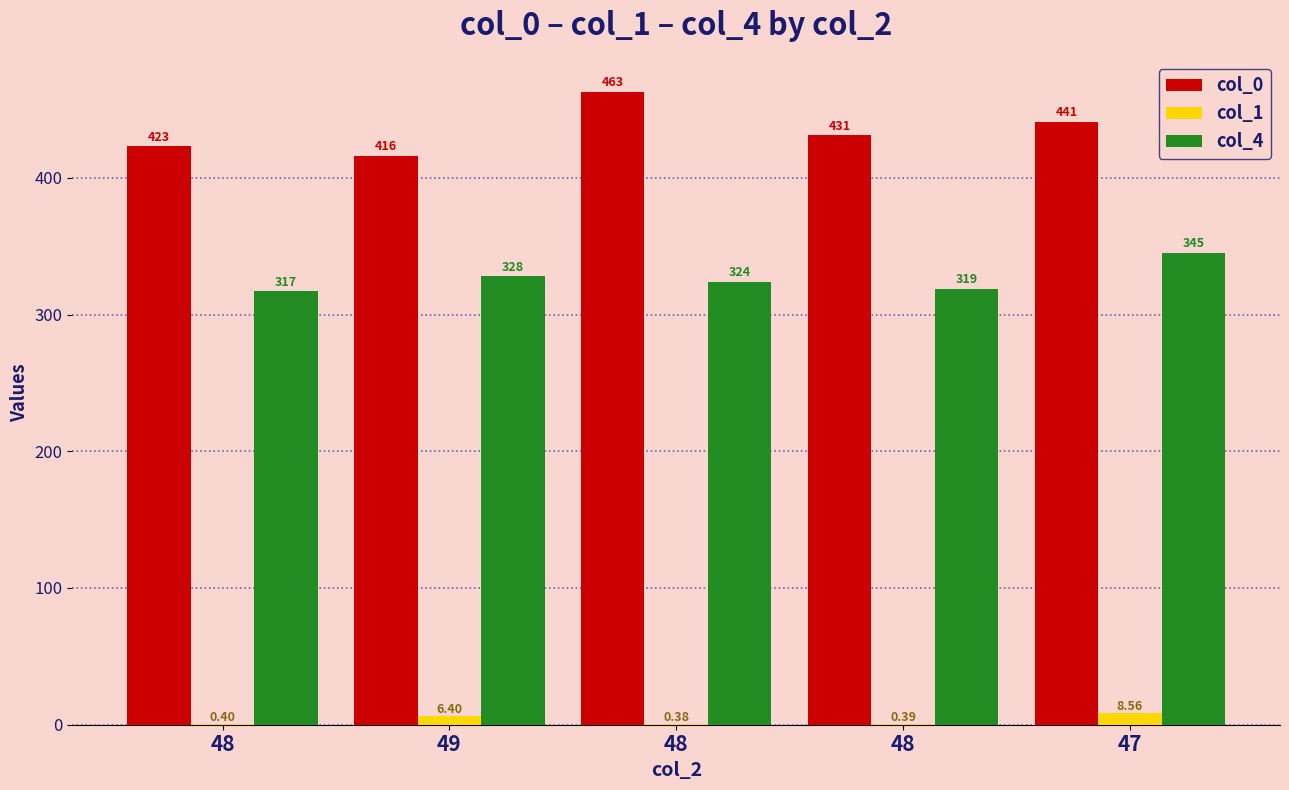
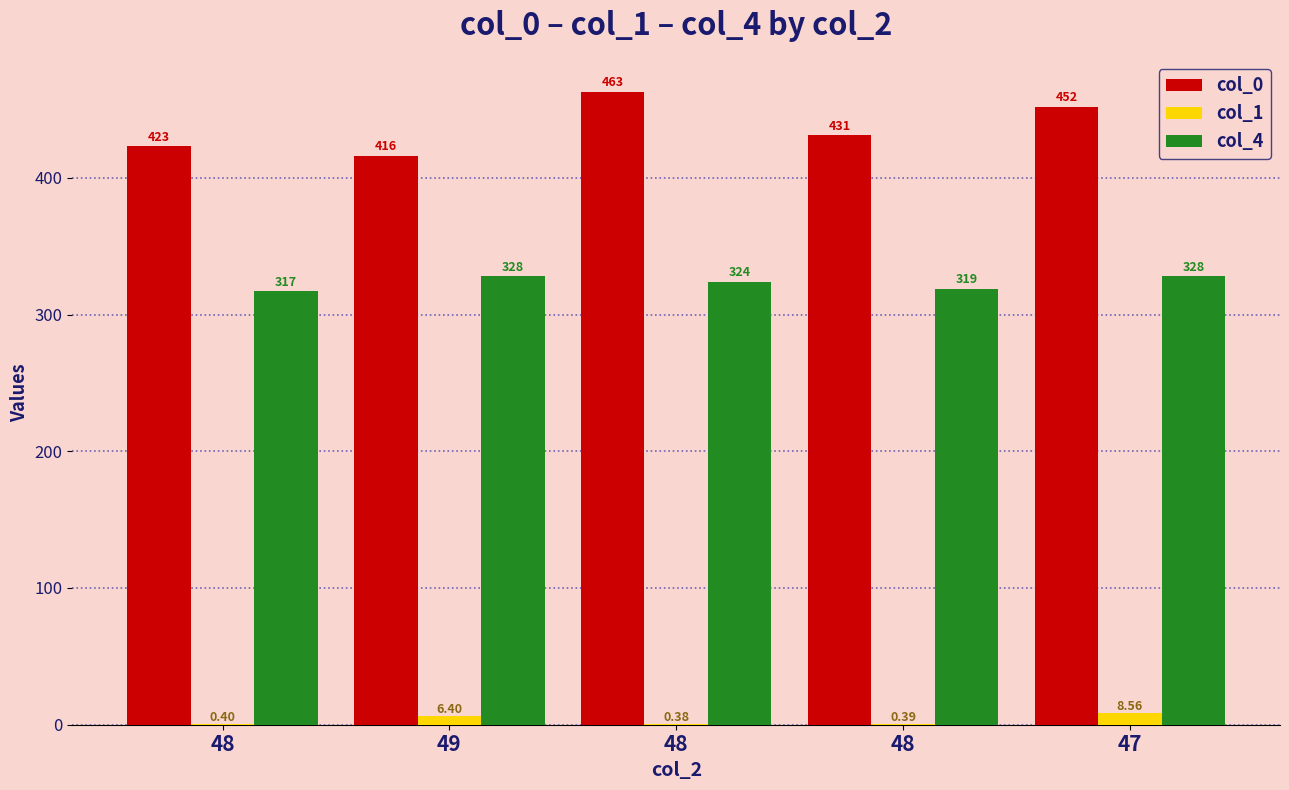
col_0, 47: 441 -> 452
col_4, 47: 345 -> 328
